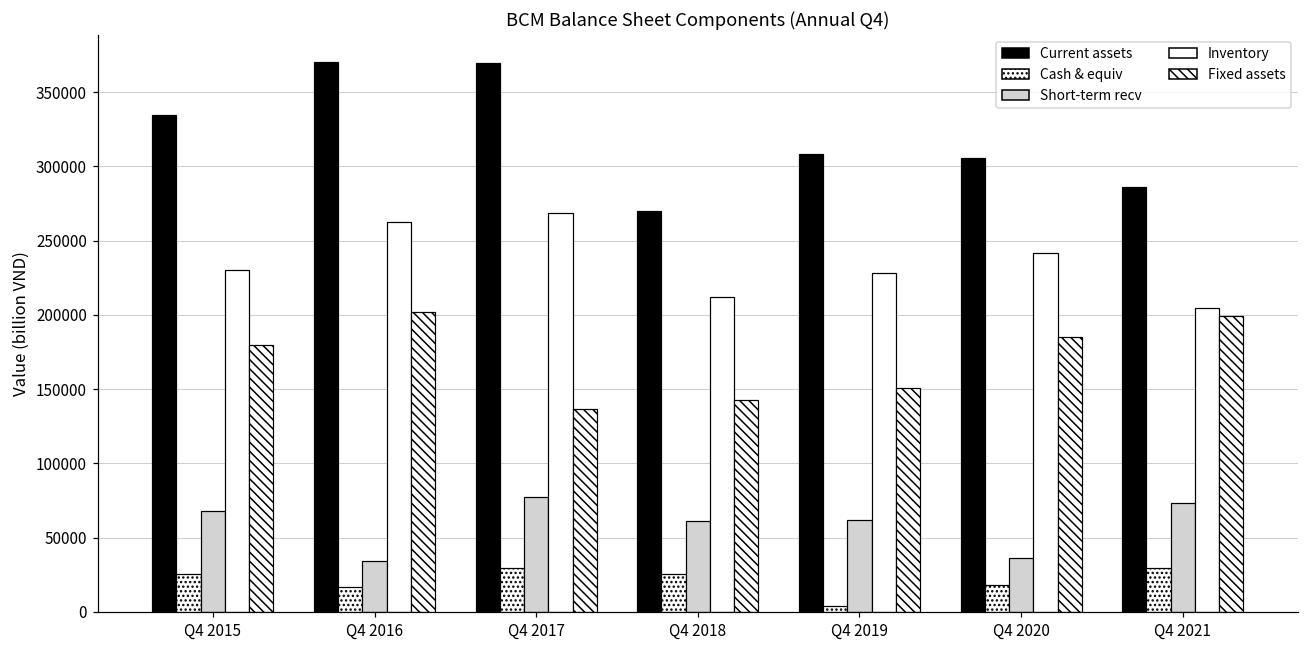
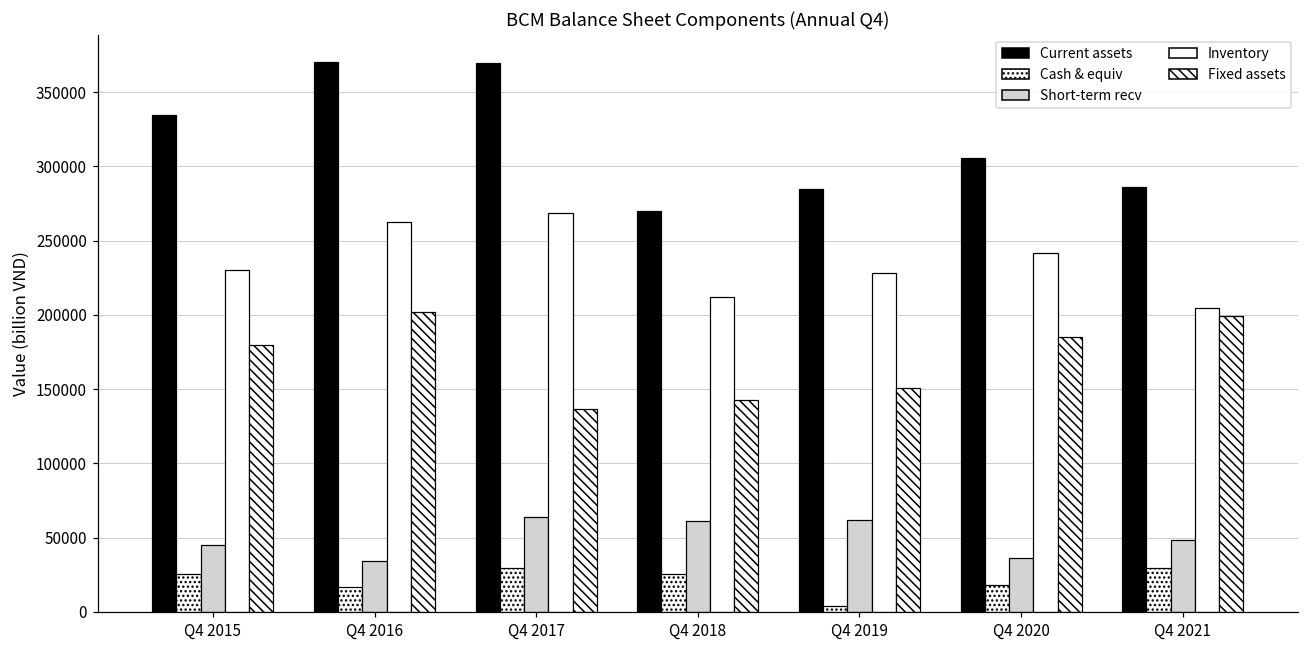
Short-term recv, Q4 2015: 68000 -> 45000
Short-term recv, Q4 2017: 78000 -> 64000
Current assets, Q4 2019: 308000 -> 285000
Short-term recv, Q4 2021: 73000 -> 49000
